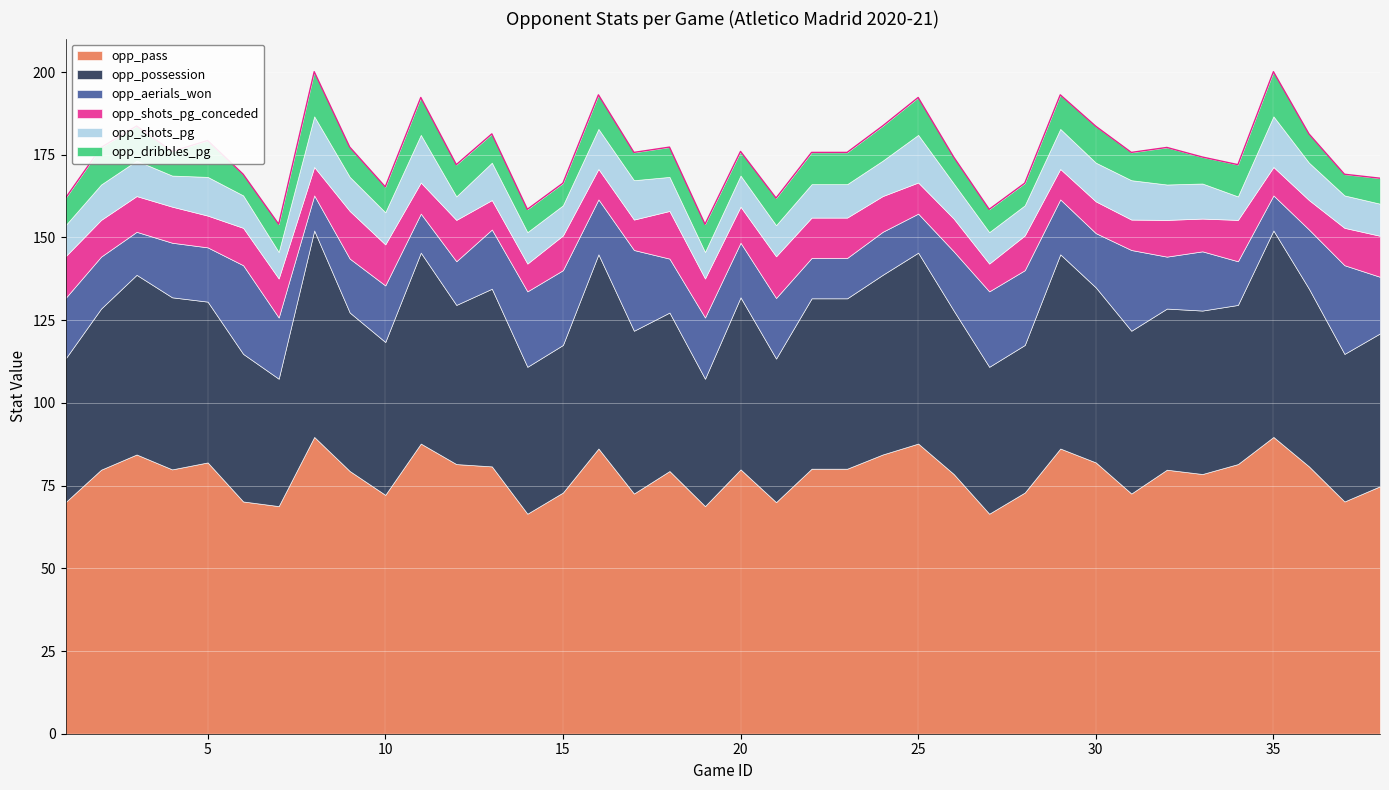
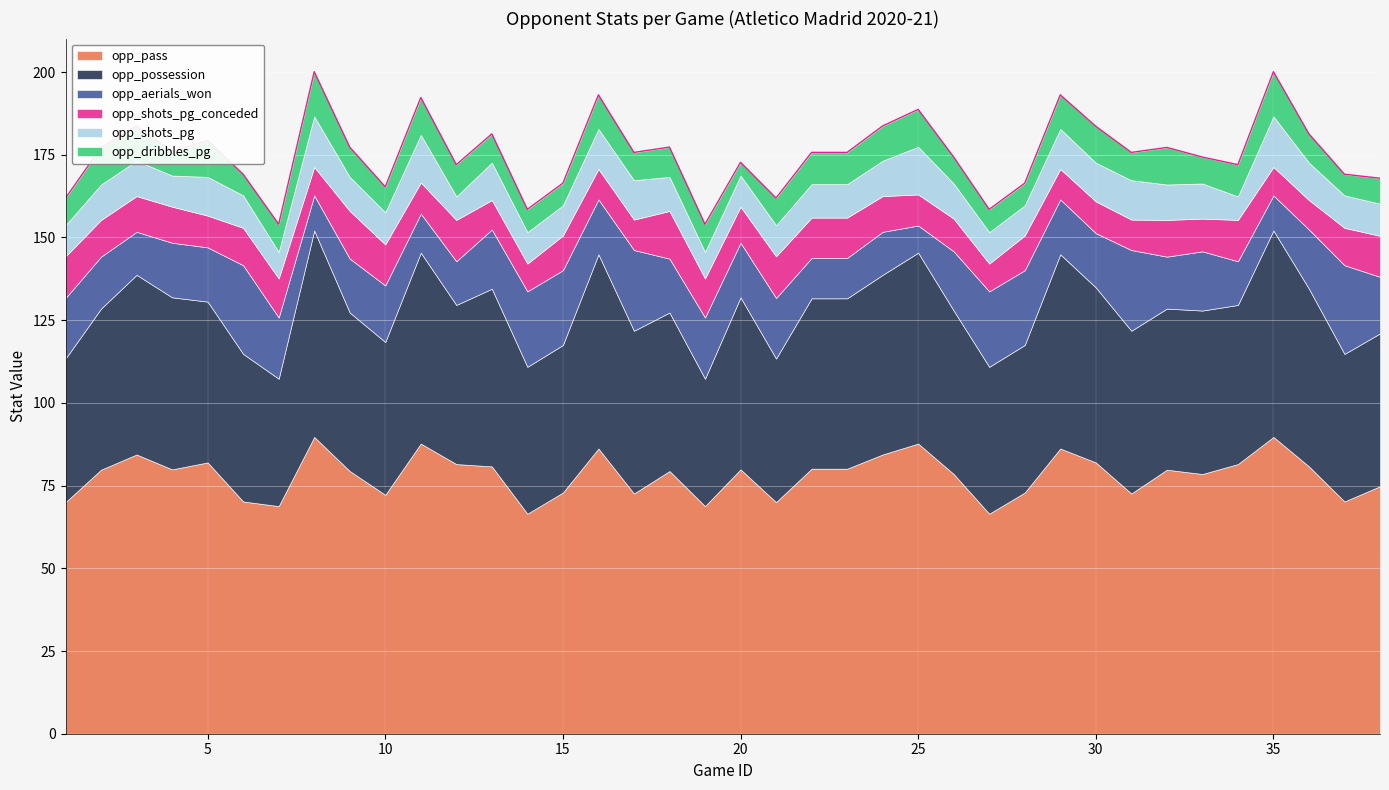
opp_dribbles_pg, 20: 7 -> 4
opp_aerials_won, 25: 12 -> 8
